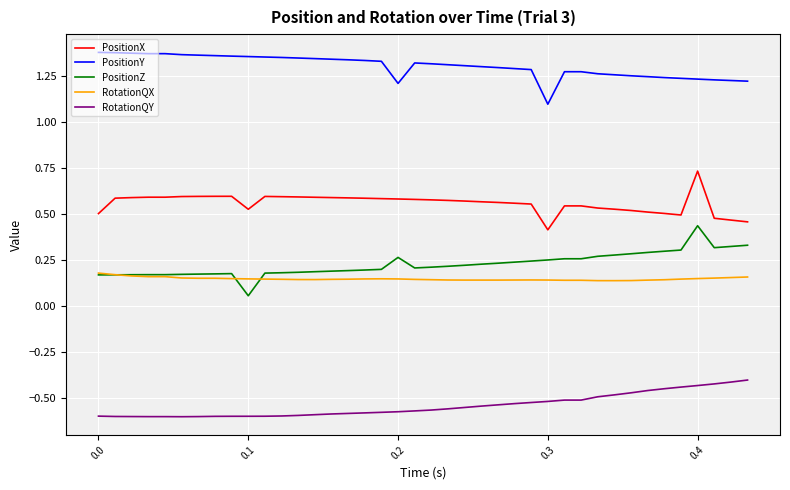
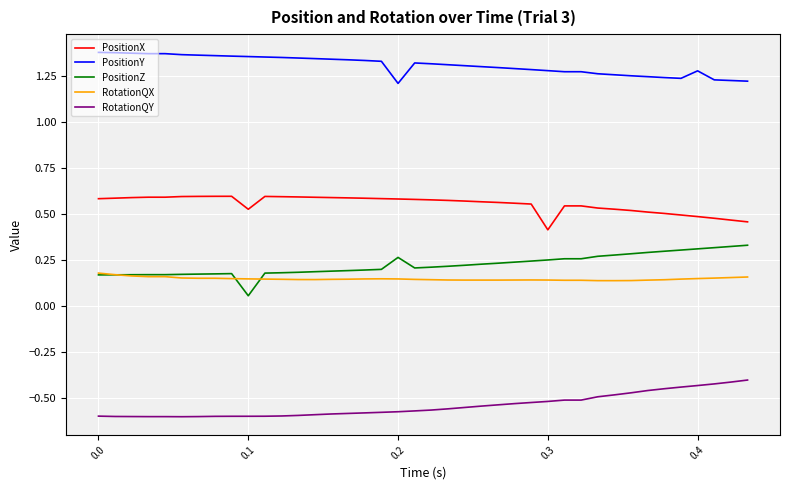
PositionX, 0.0: 0.50 -> 0.58
PositionY, 0.3: 1.10 -> 1.28
PositionX, 0.4: 0.73 -> 0.49
PositionY, 0.4: 1.23 -> 1.28
PositionZ, 0.4: 0.44 -> 0.31
